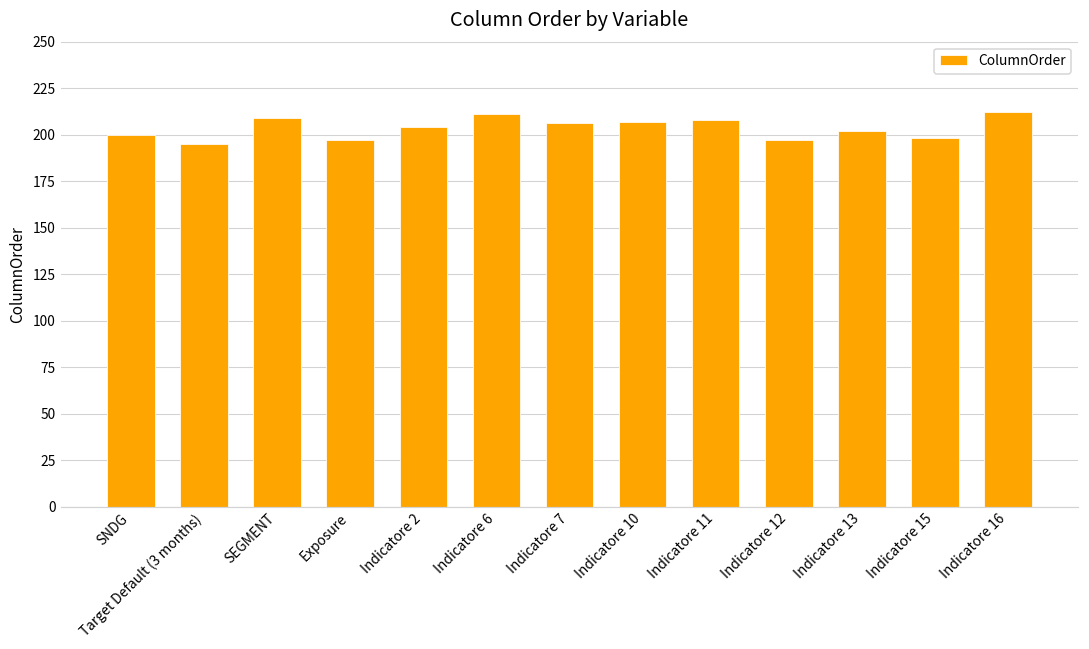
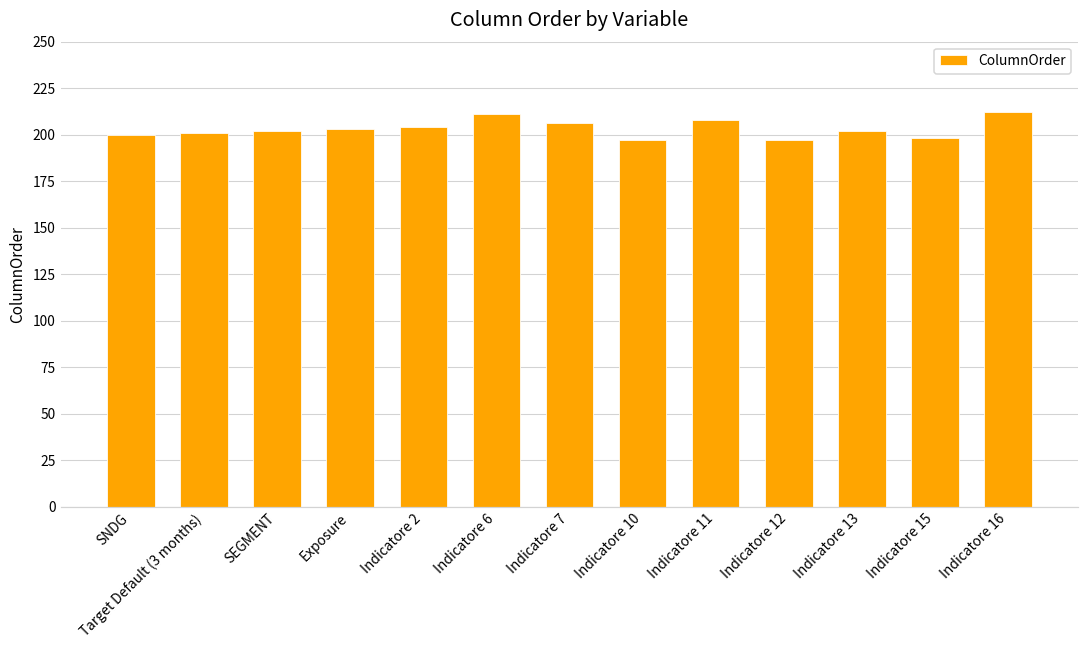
Target Default (3 months): 195 -> 201
SEGMENT: 209 -> 202
Exposure: 197 -> 203
Indicatore 10: 207 -> 197
